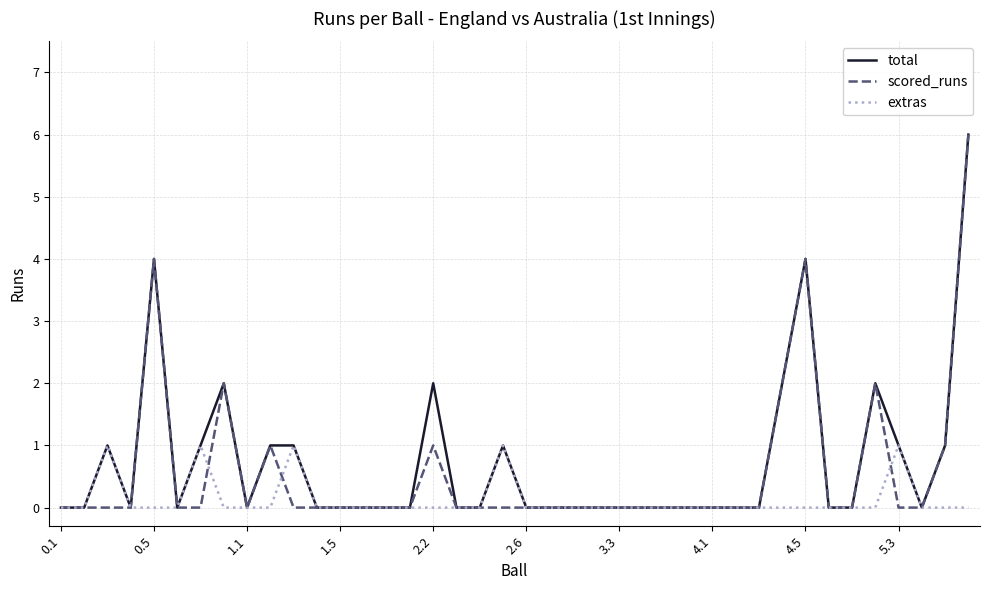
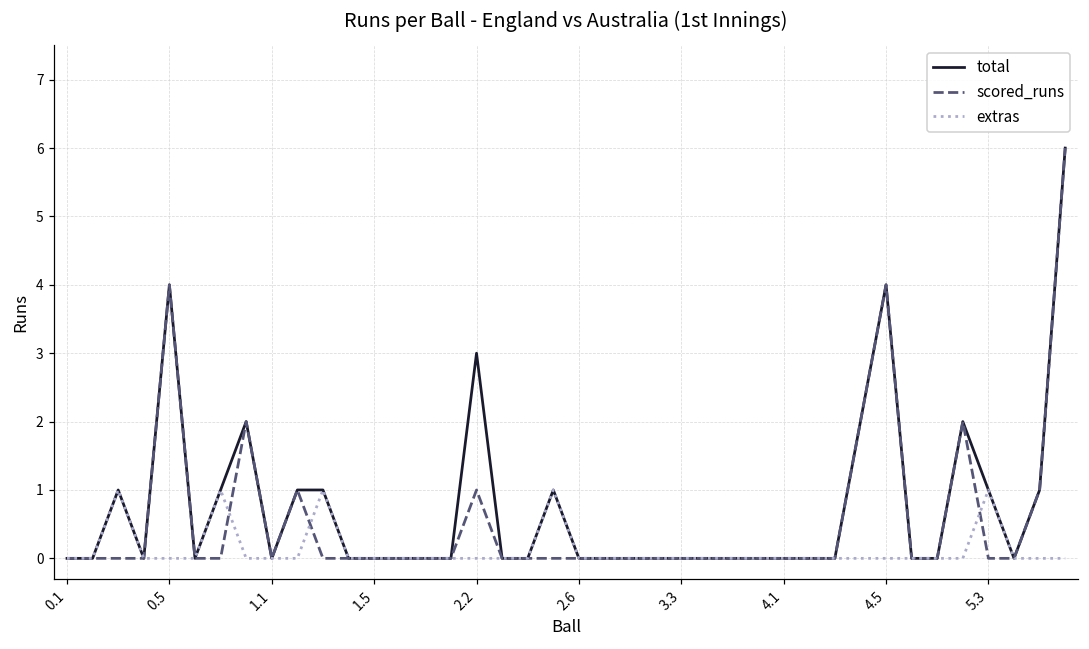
total, 2.2: 2 -> 3
